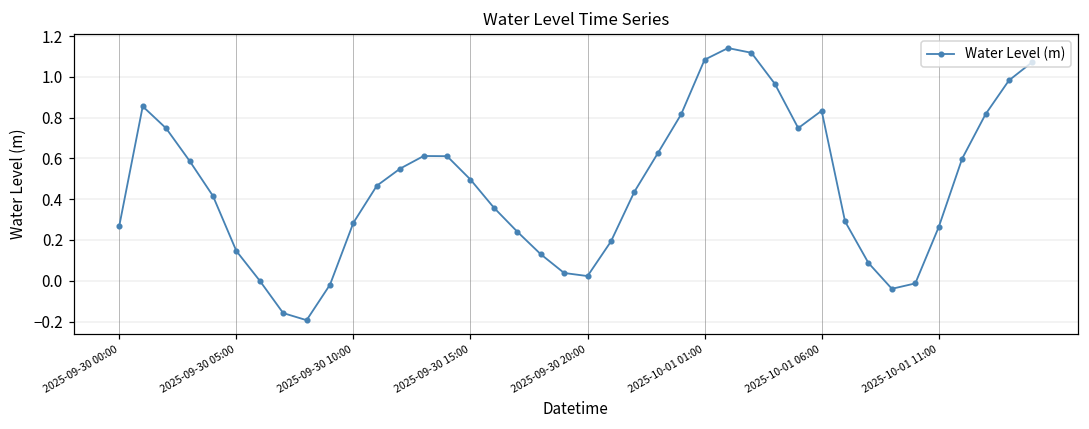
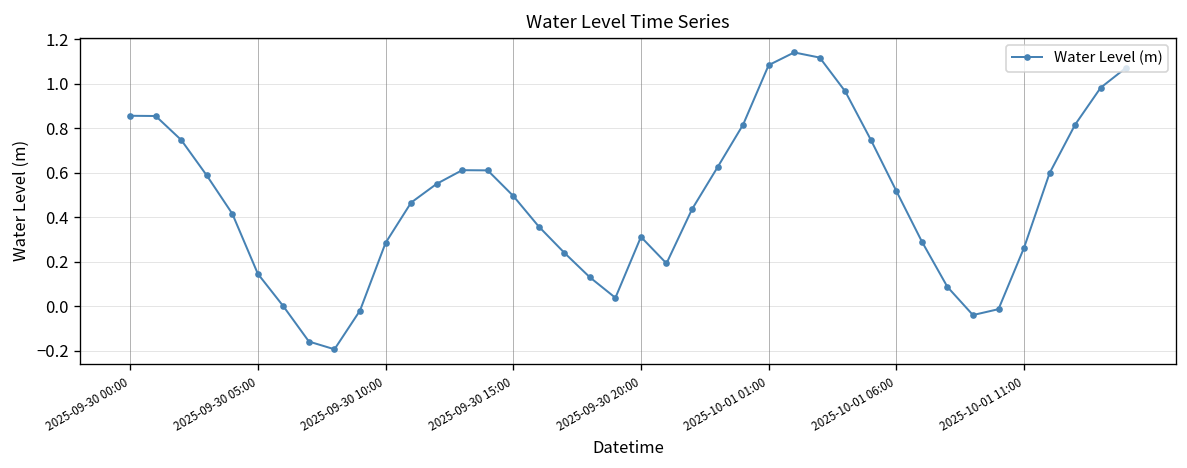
2025-09-30 00:00: 0.27 -> 0.86
2025-09-30 20:00: 0.02 -> 0.31
2025-10-01 06:00: 0.83 -> 0.52
